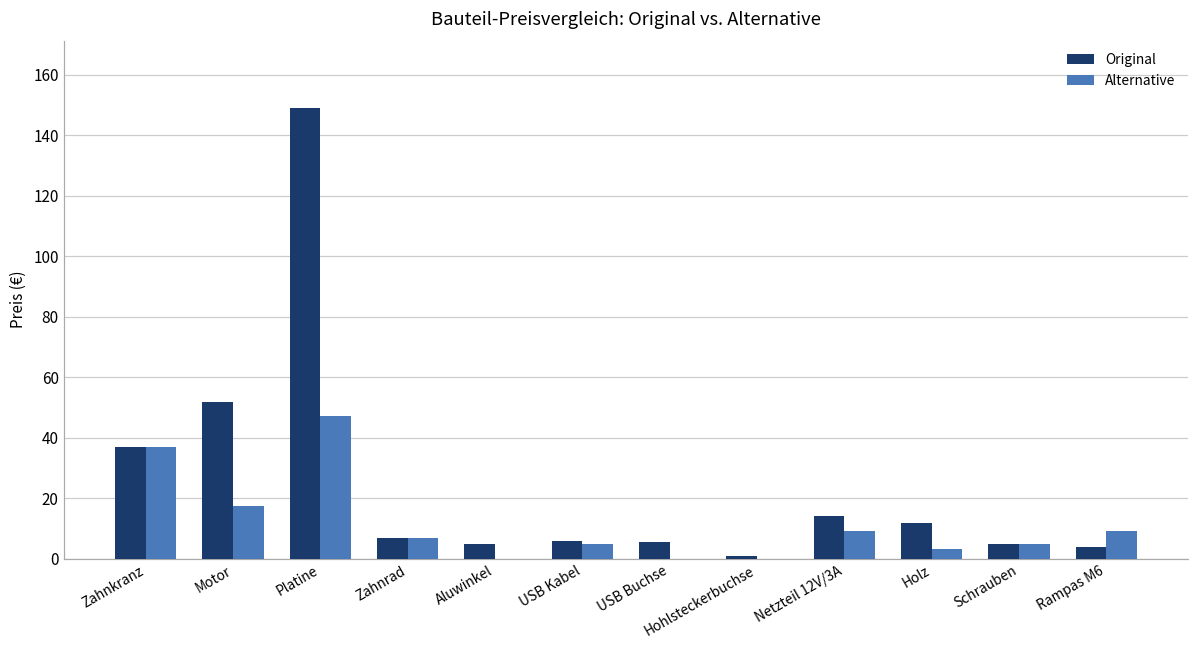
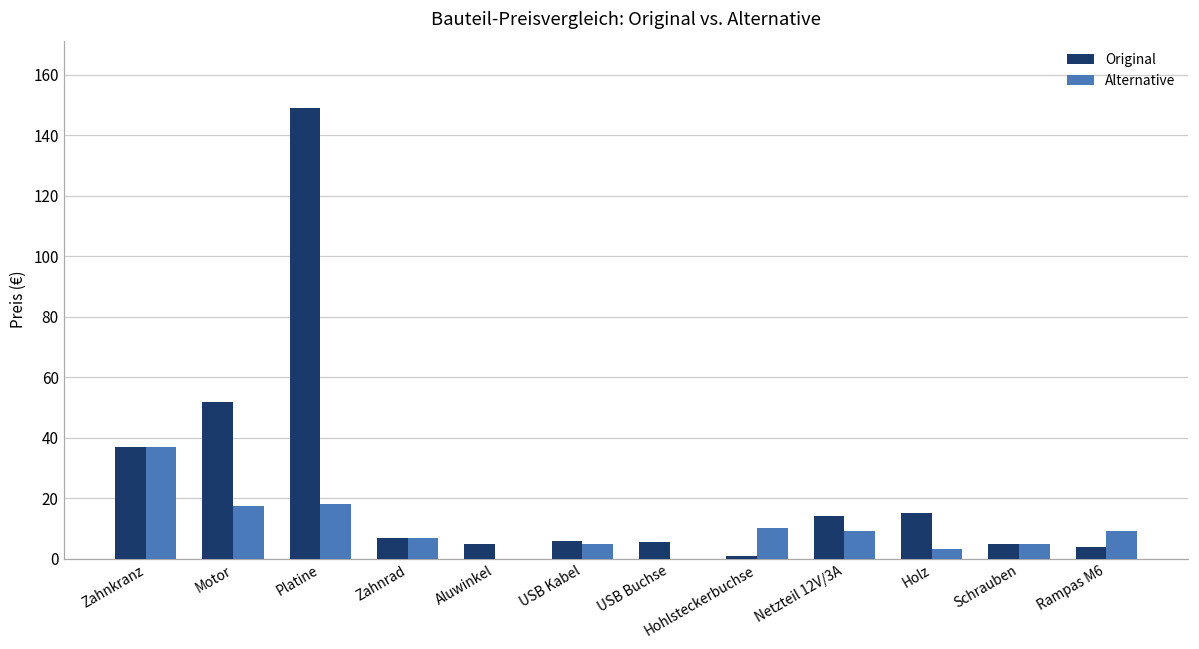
Alternative, Platine: 47 -> 18
Alternative, Hohlsteckerbuchse: 0 -> 10
Original, Holz: 12 -> 15
